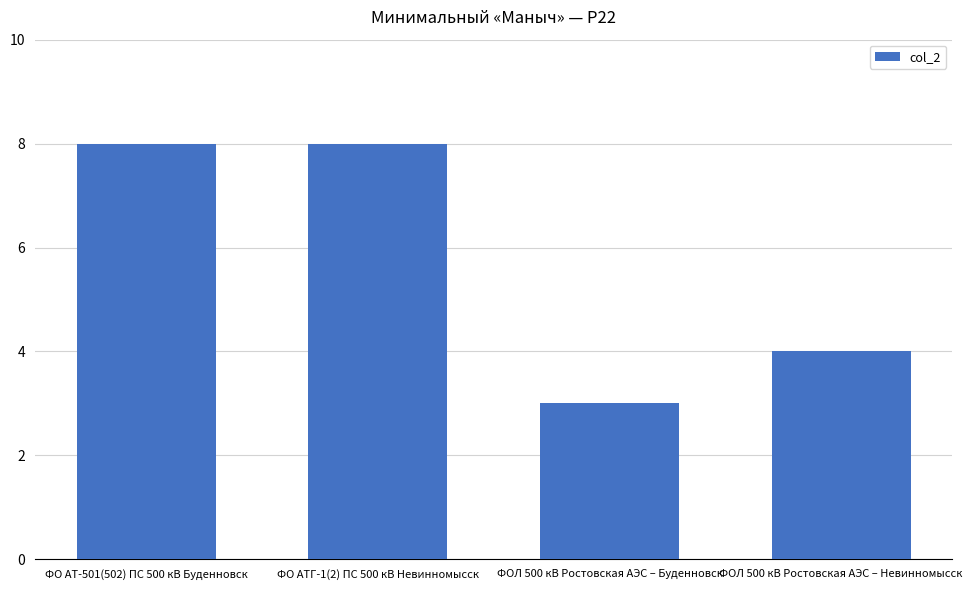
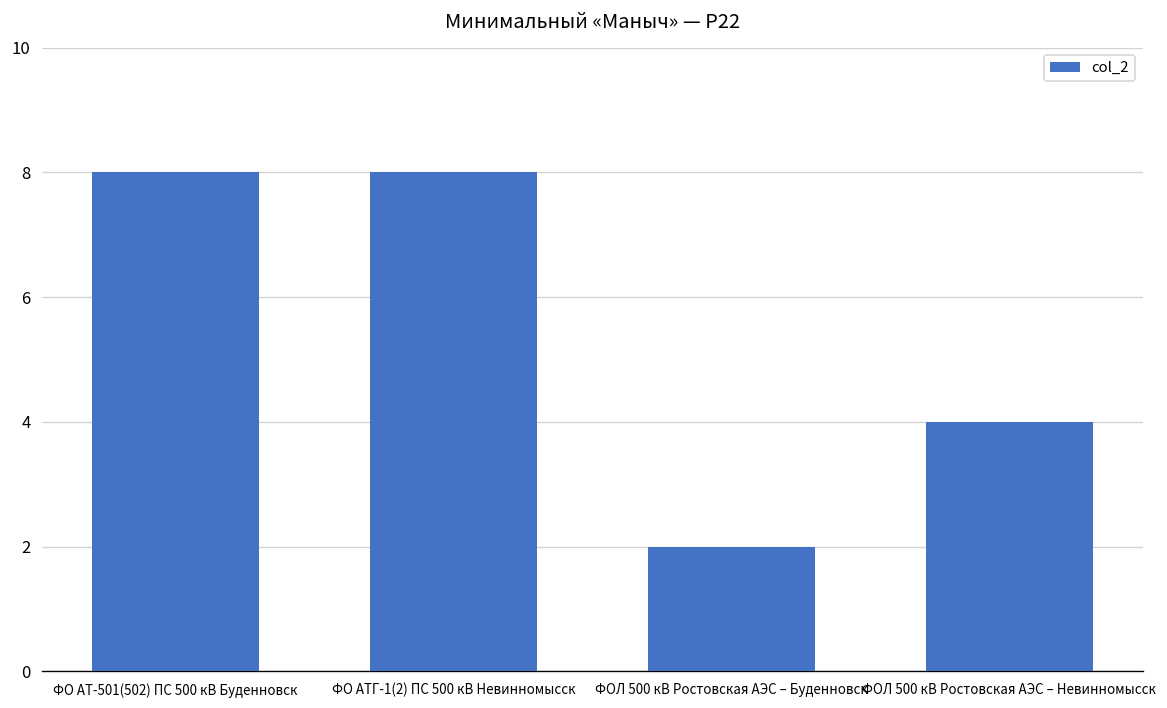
ФОЛ 500 кВ Ростовская АЭС – Буденновск: 3 -> 2
